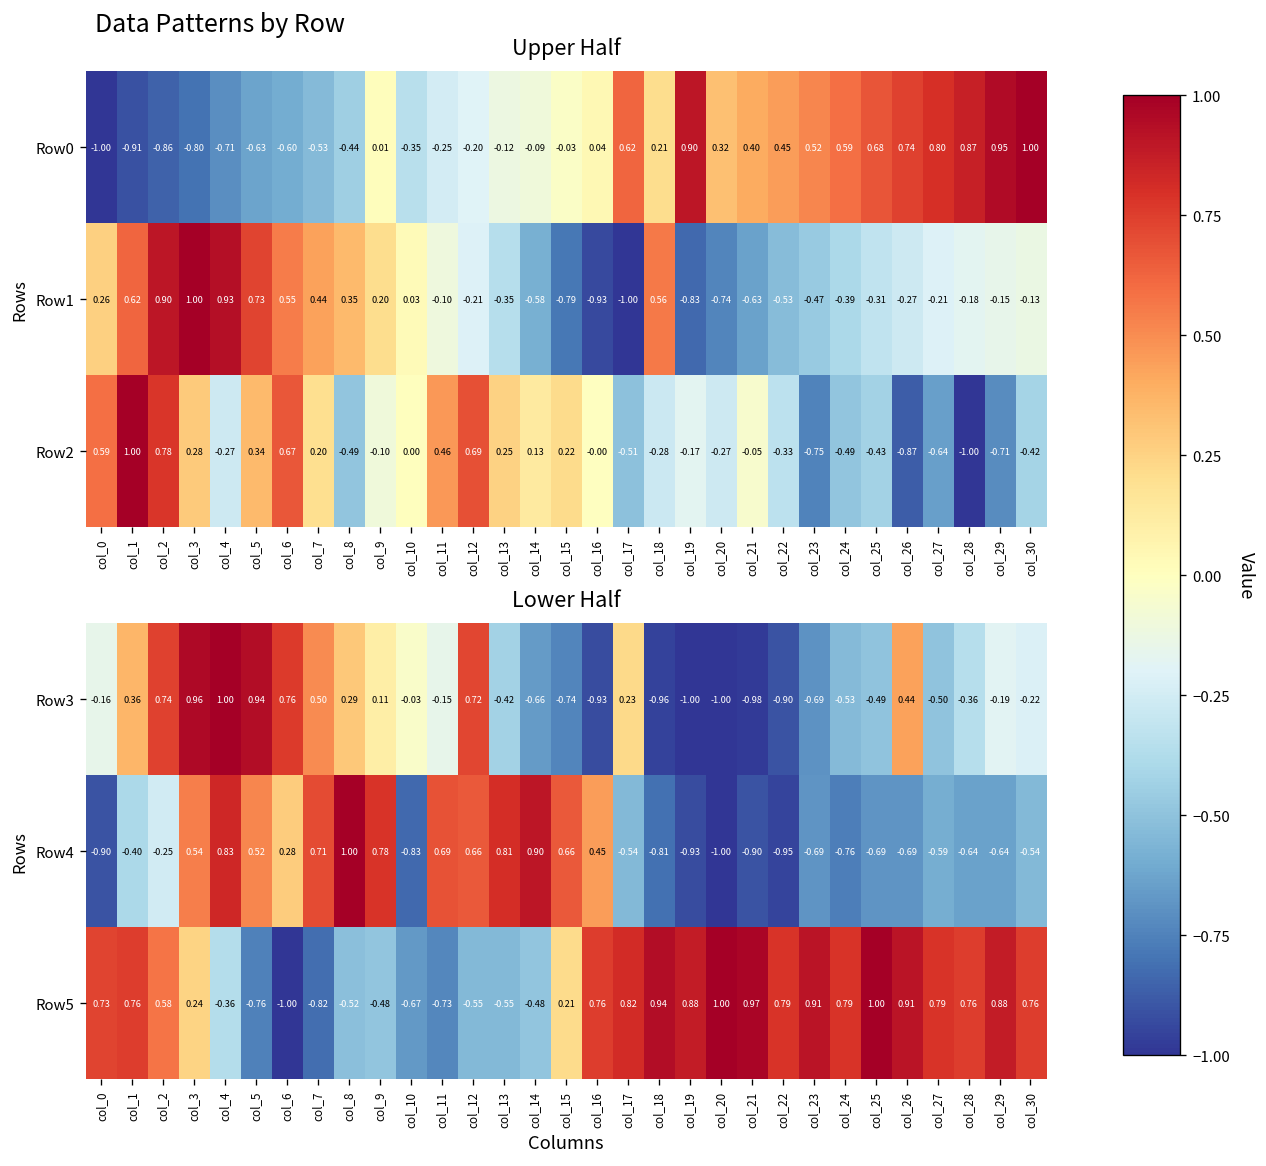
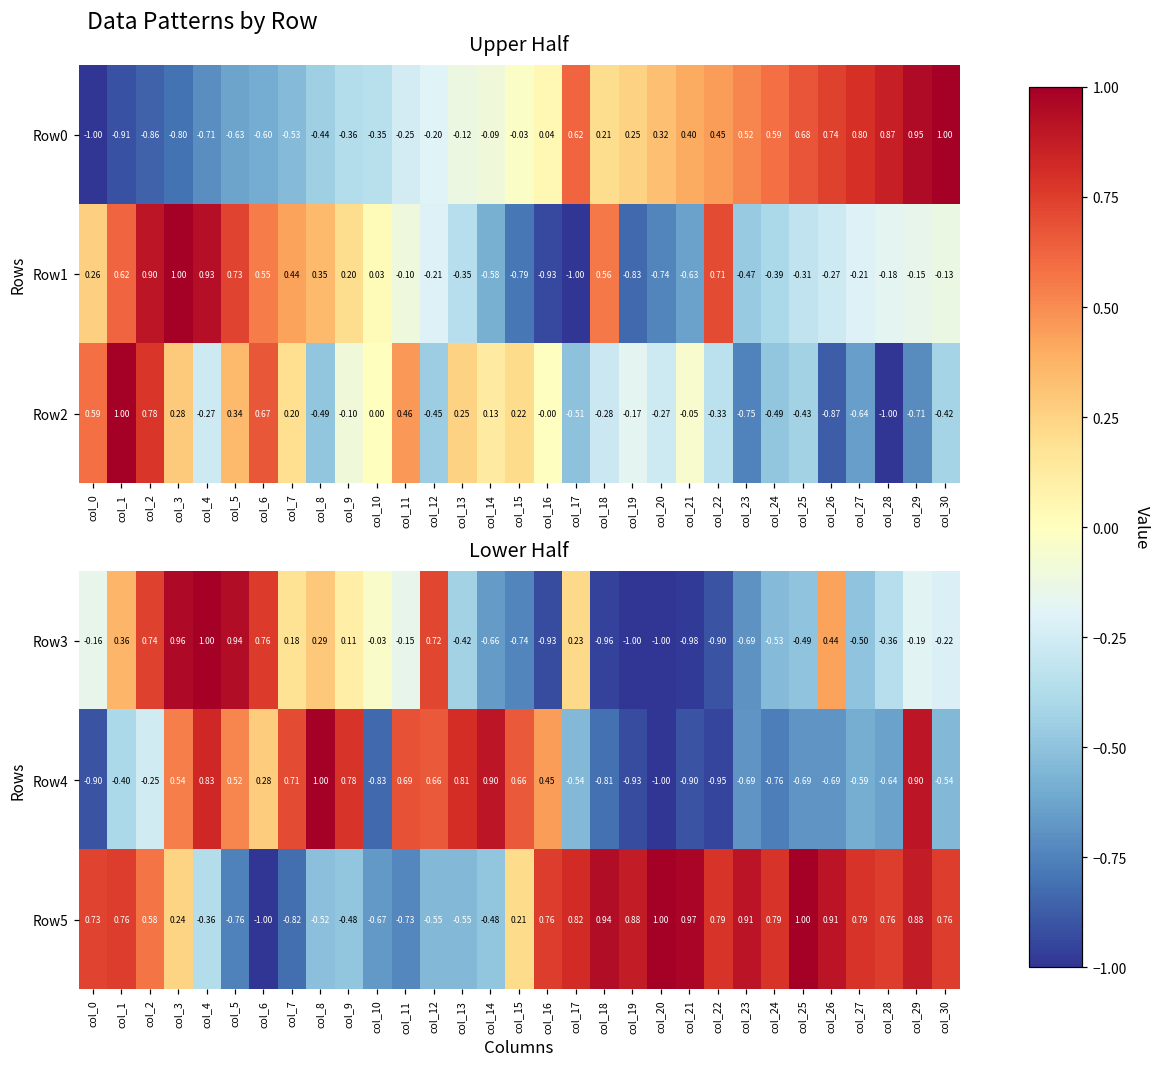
Upper Half, Row0, col_9: 0.01 -> -0.36
Upper Half, Row0, col_19: 0.90 -> 0.25
Upper Half, Row1, col_22: -0.53 -> 0.71
Upper Half, Row2, col_12: 0.69 -> -0.45
Lower Half, Row3, col_7: 0.50 -> 0.18
Lower Half, Row4, col_29: -0.64 -> 0.90
